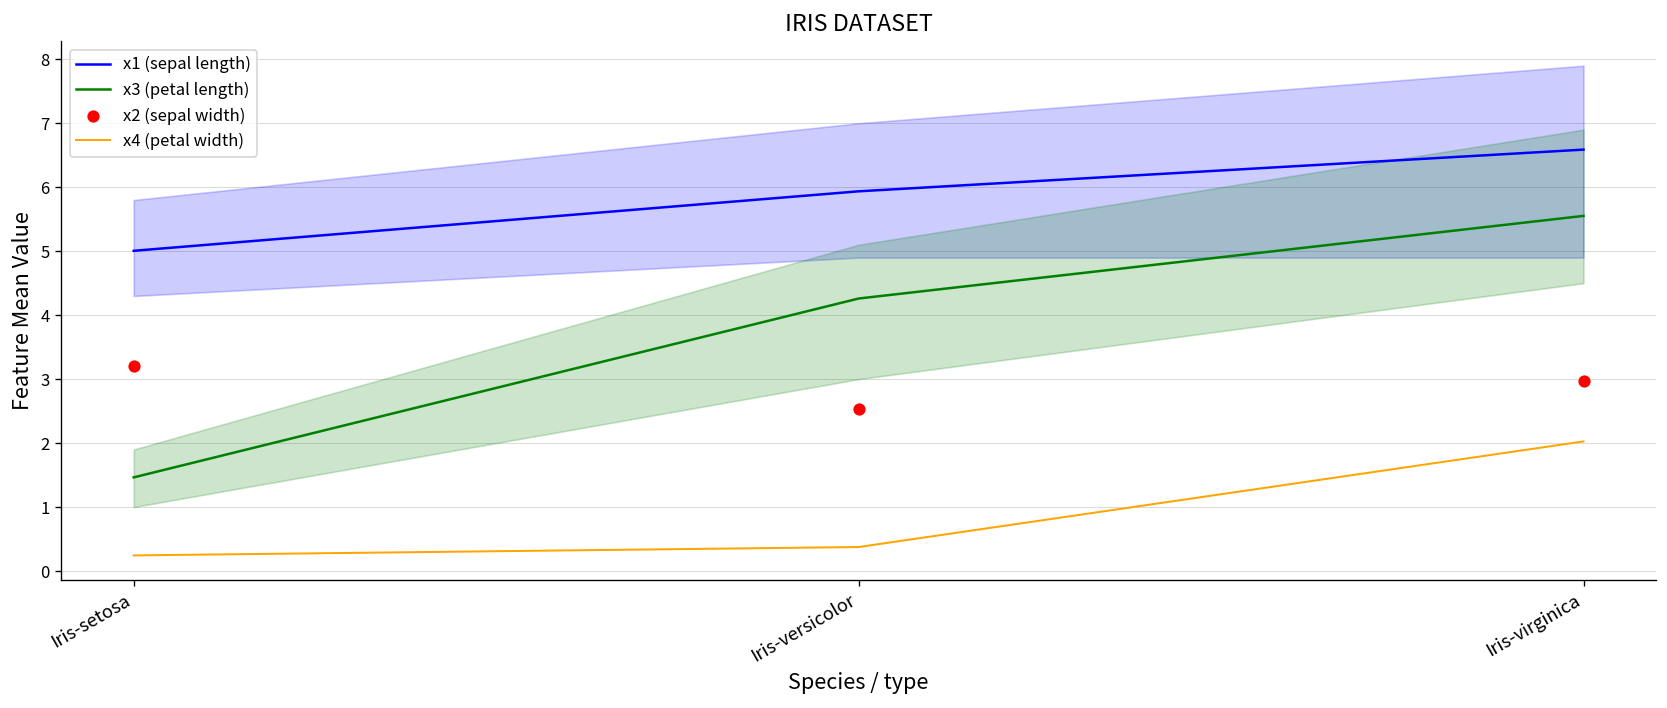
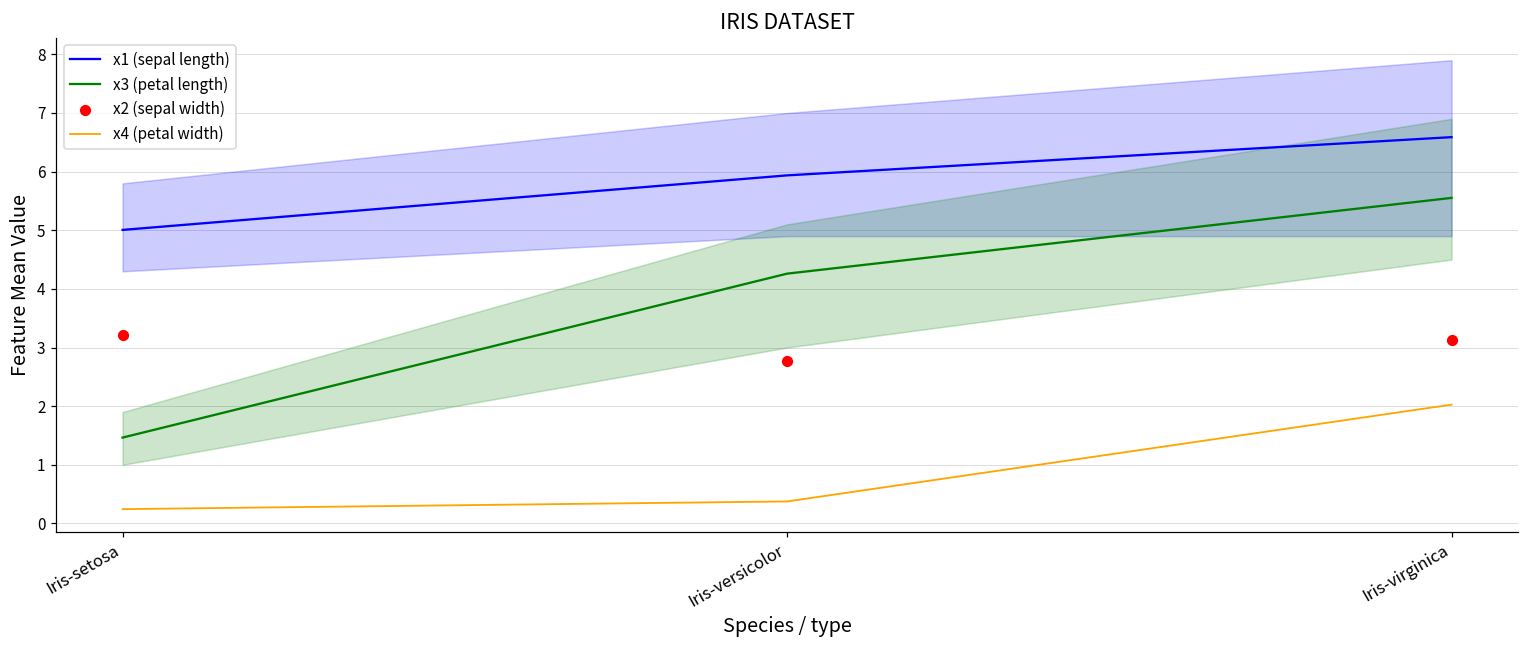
x2 (sepal width), Iris-versicolor: 2.5 -> 2.8
x2 (sepal width), Iris-virginica: 3.0 -> 3.1
